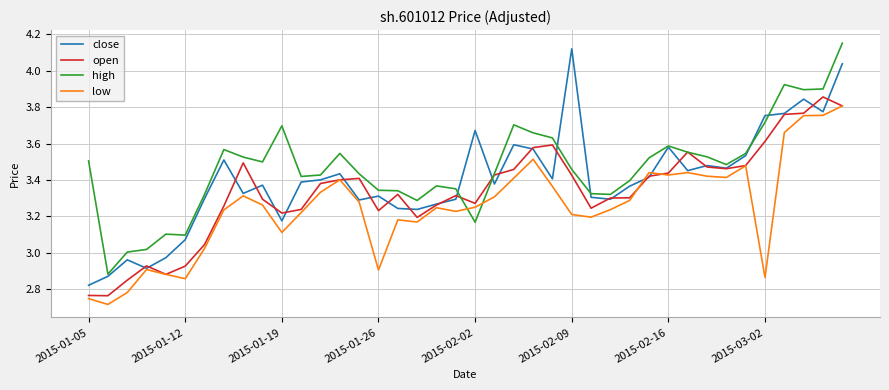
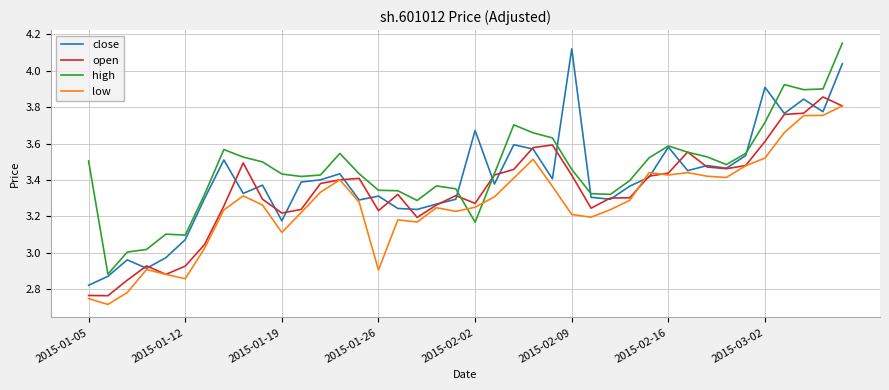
high, 2015-01-19: 3.70 -> 3.43
close, 2015-03-02: 3.75 -> 3.91
low, 2015-03-02: 2.86 -> 3.52
